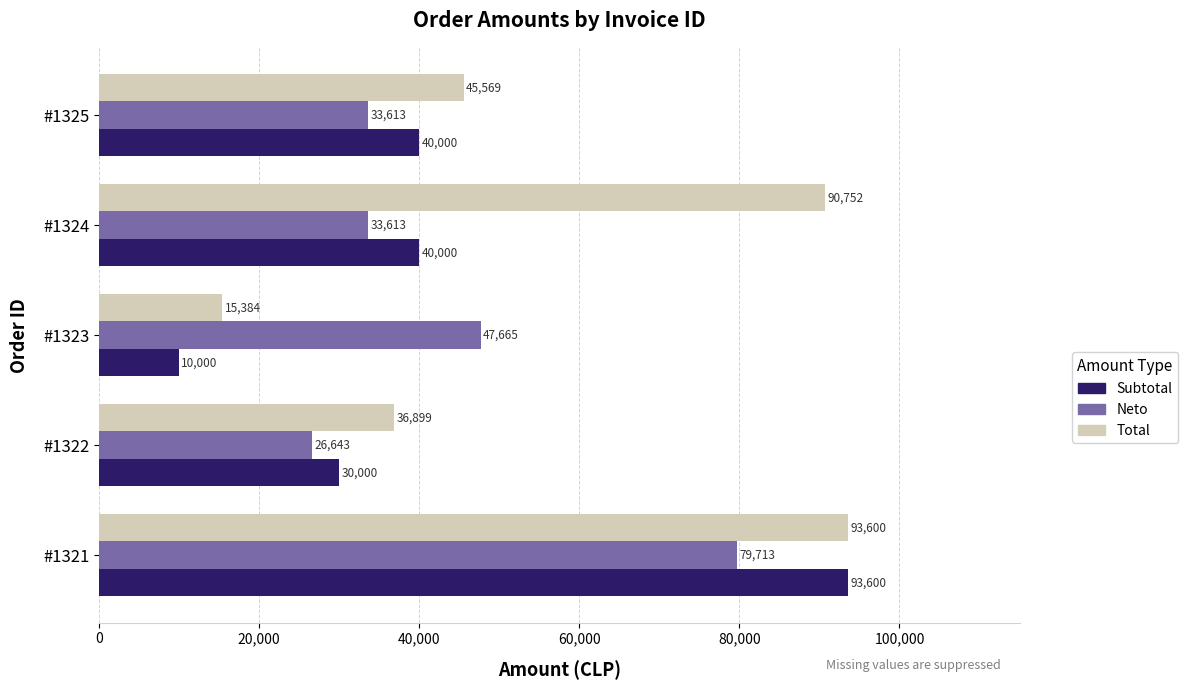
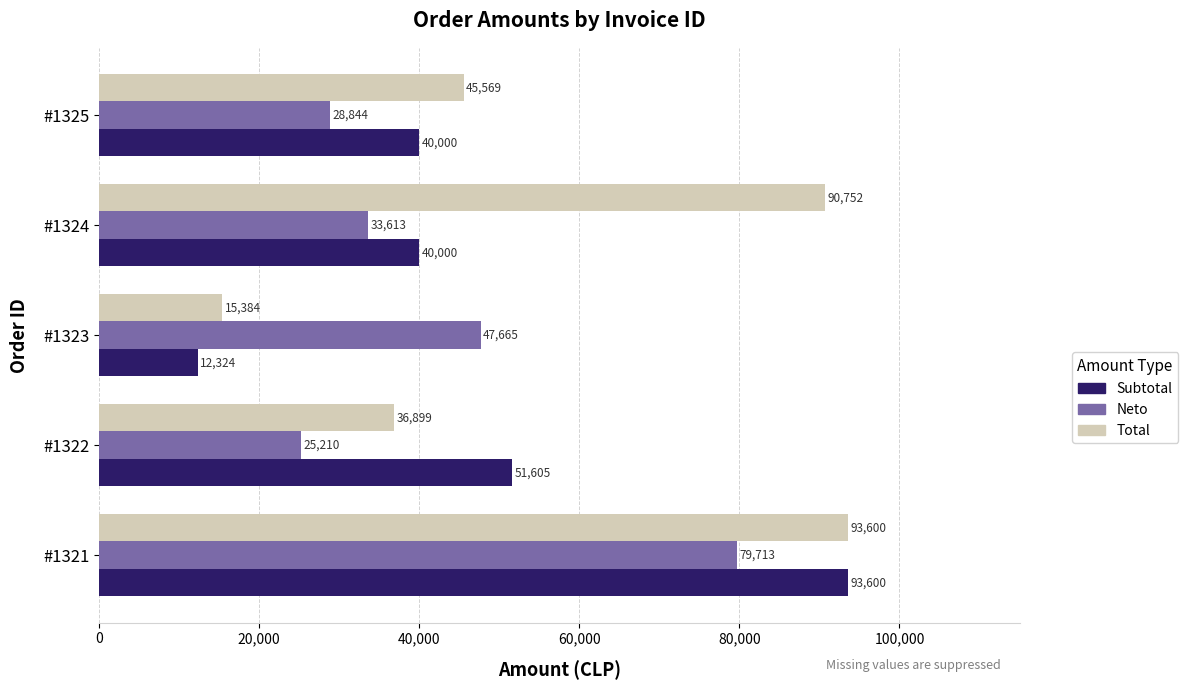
Neto, #1325: 33,613 -> 28,844
Subtotal, #1323: 10,000 -> 12,324
Neto, #1322: 26,643 -> 25,210
Subtotal, #1322: 30,000 -> 51,605
